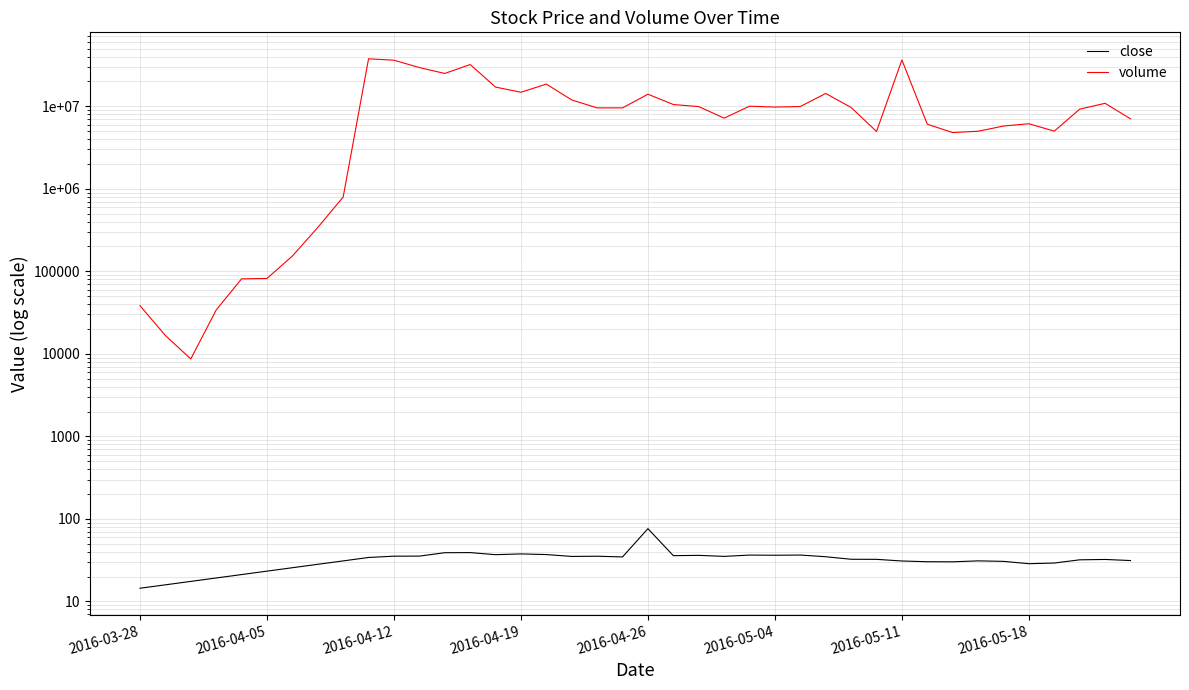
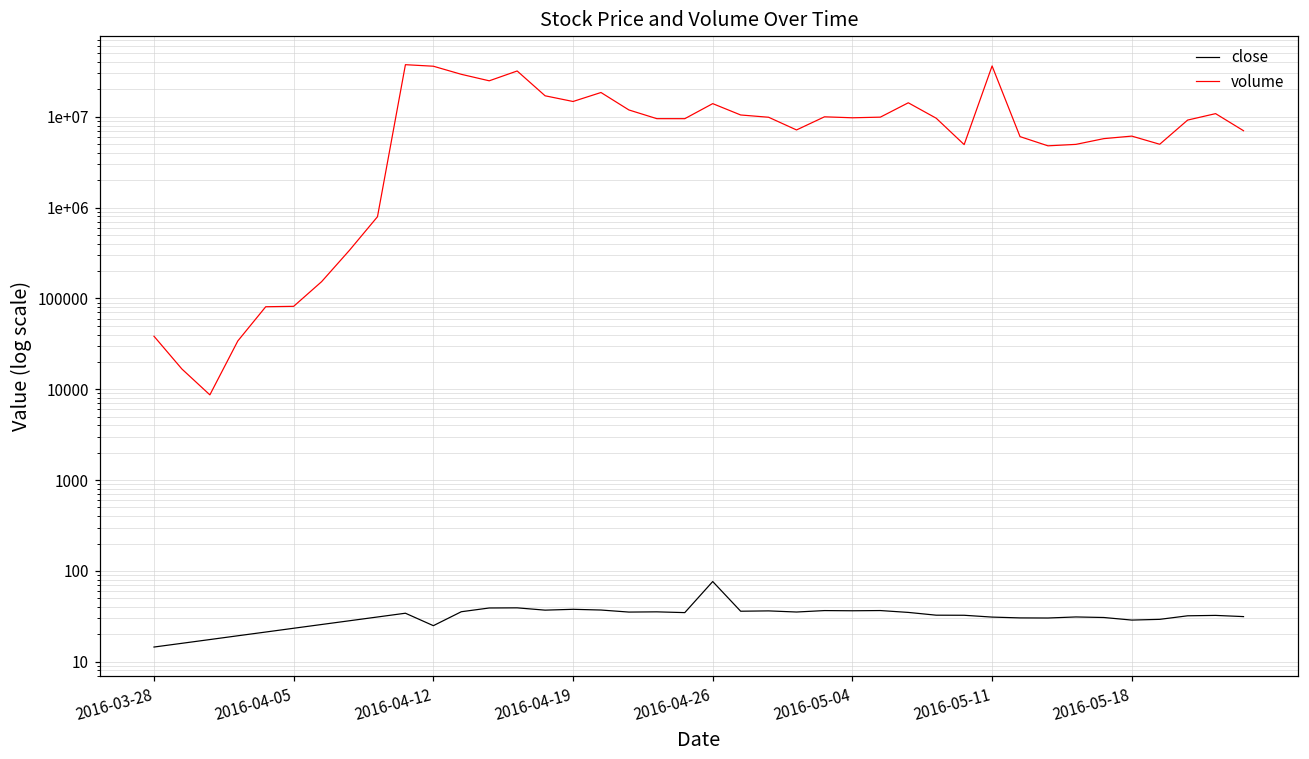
close, 2016-04-12: 35 -> 25
